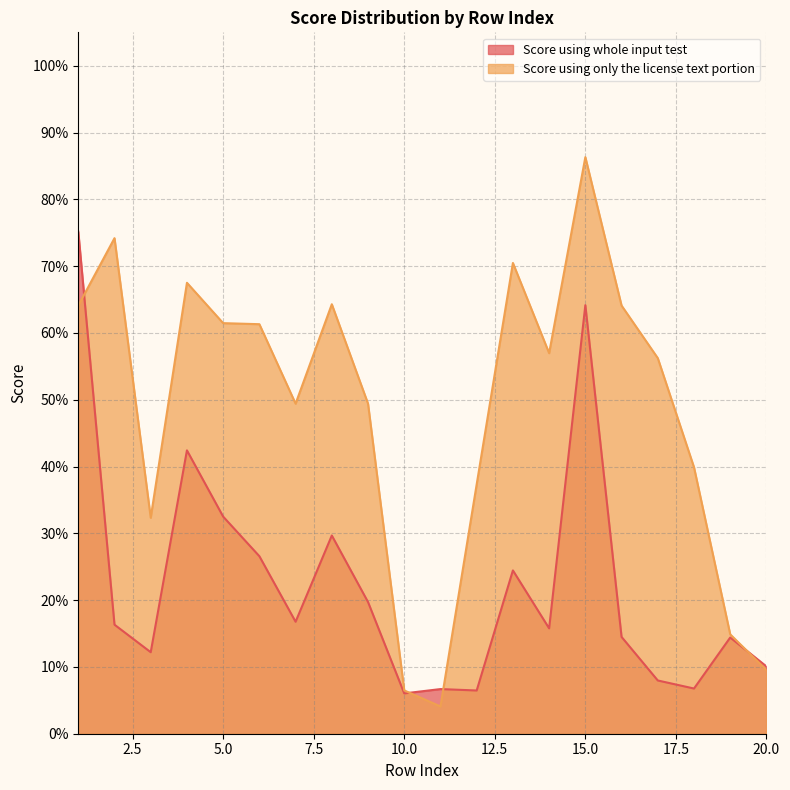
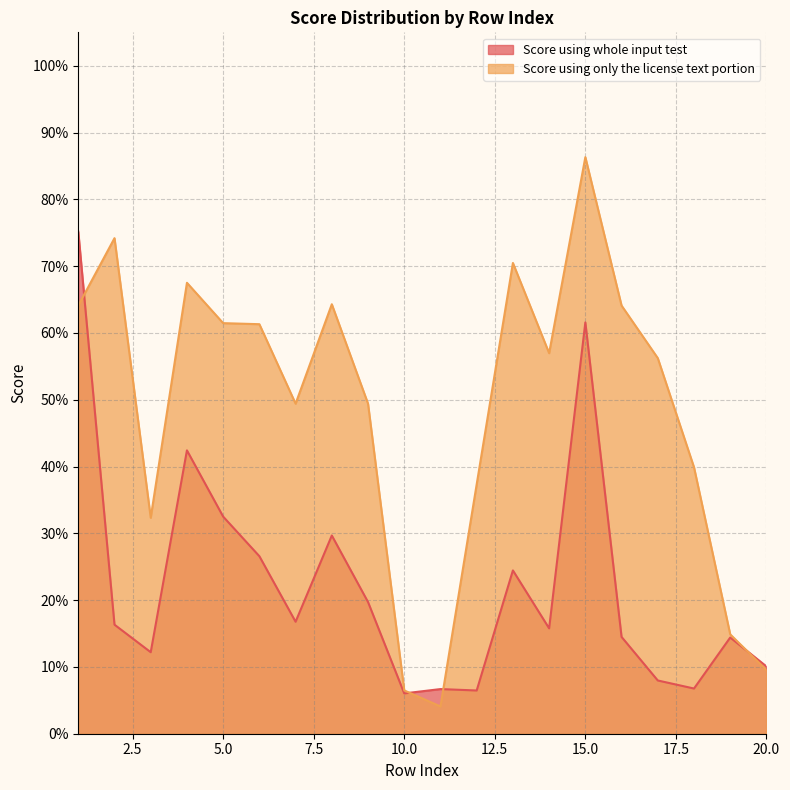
Score using whole input test, 15.0: 64% -> 62%
